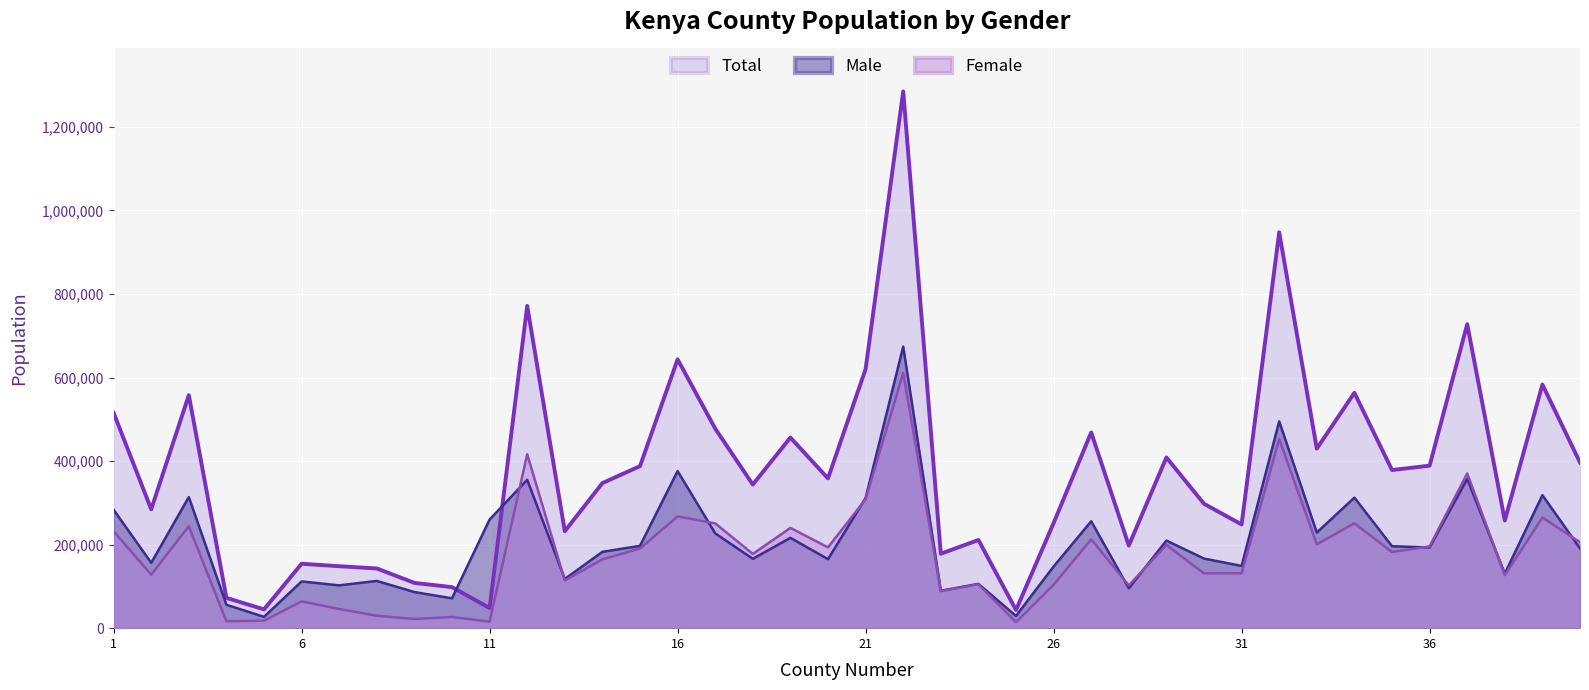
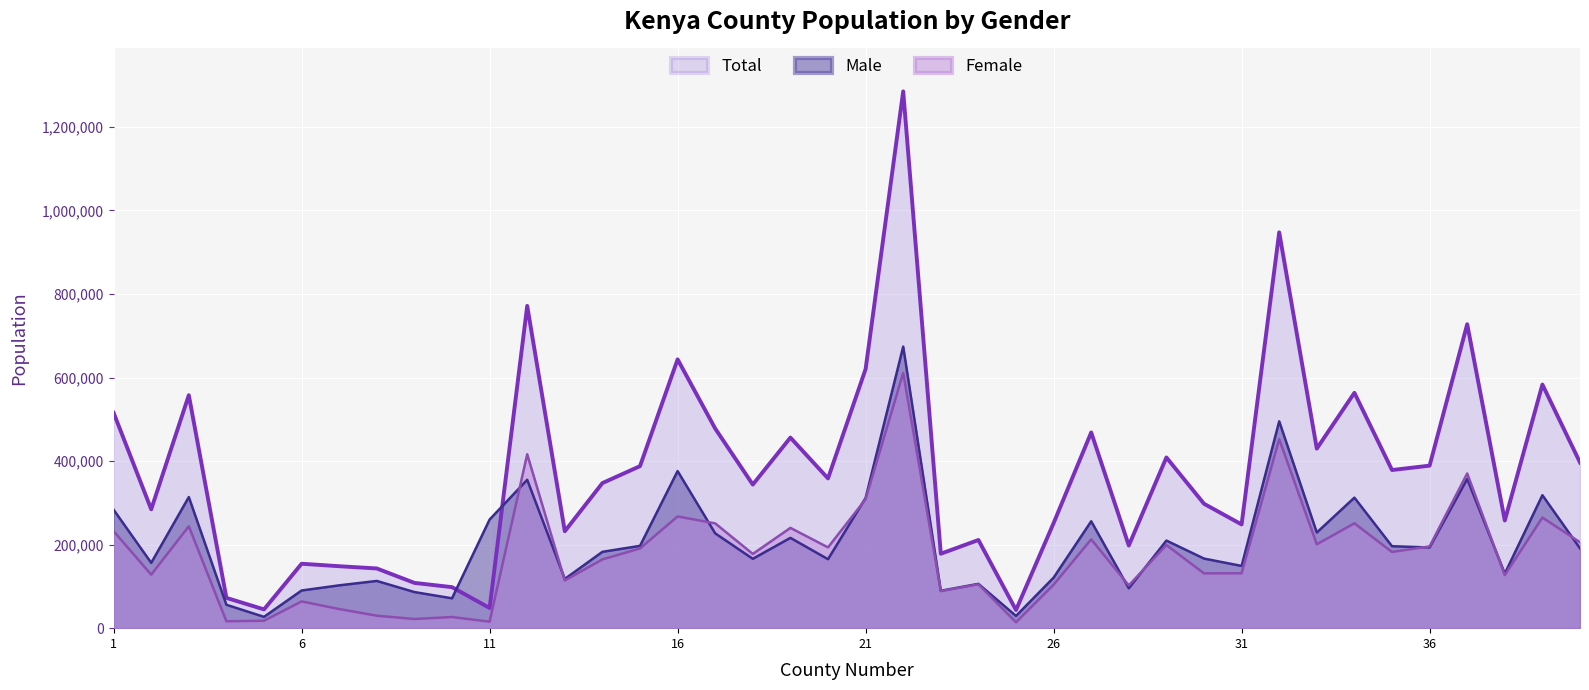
Male, 6: 110,000 -> 90,000
Male, 26: 150,000 -> 120,000
